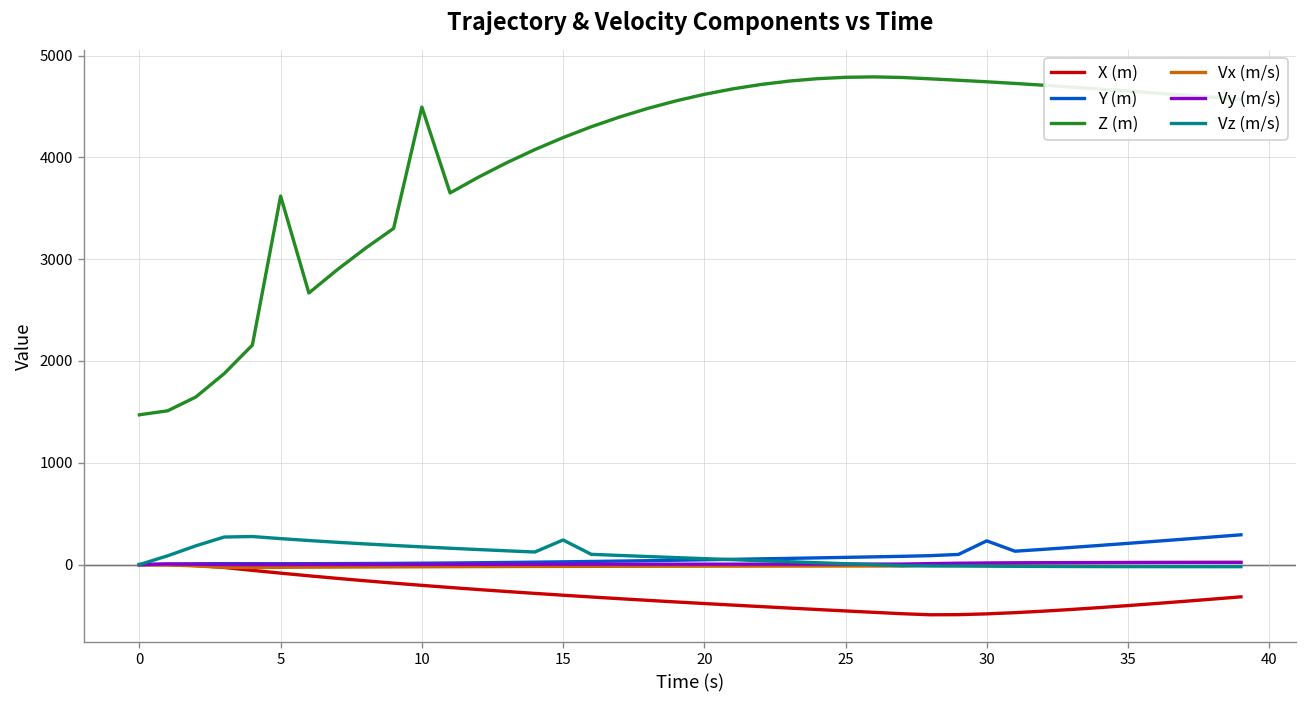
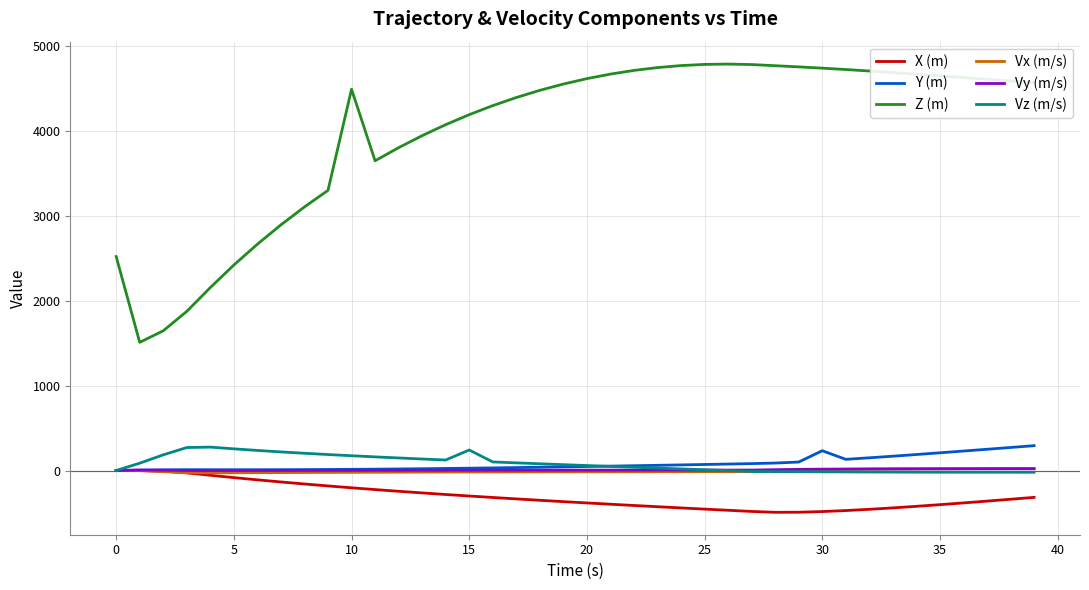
Z (m), 0: 1500 -> 2500
Z (m), 5: 3600 -> 2400
